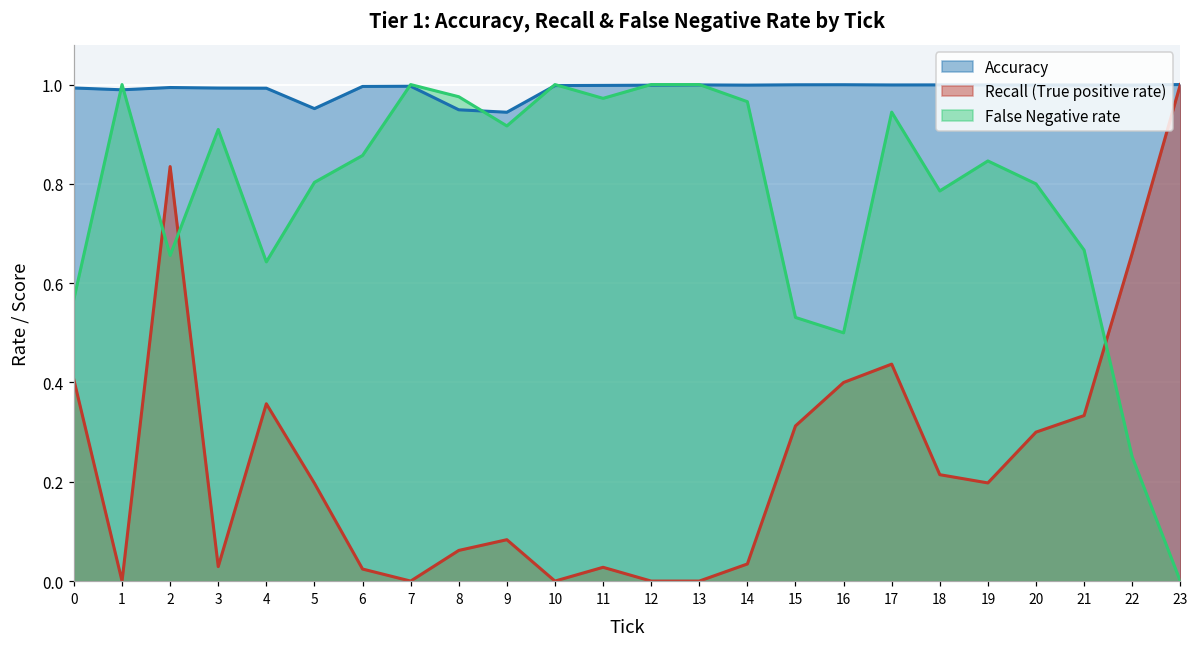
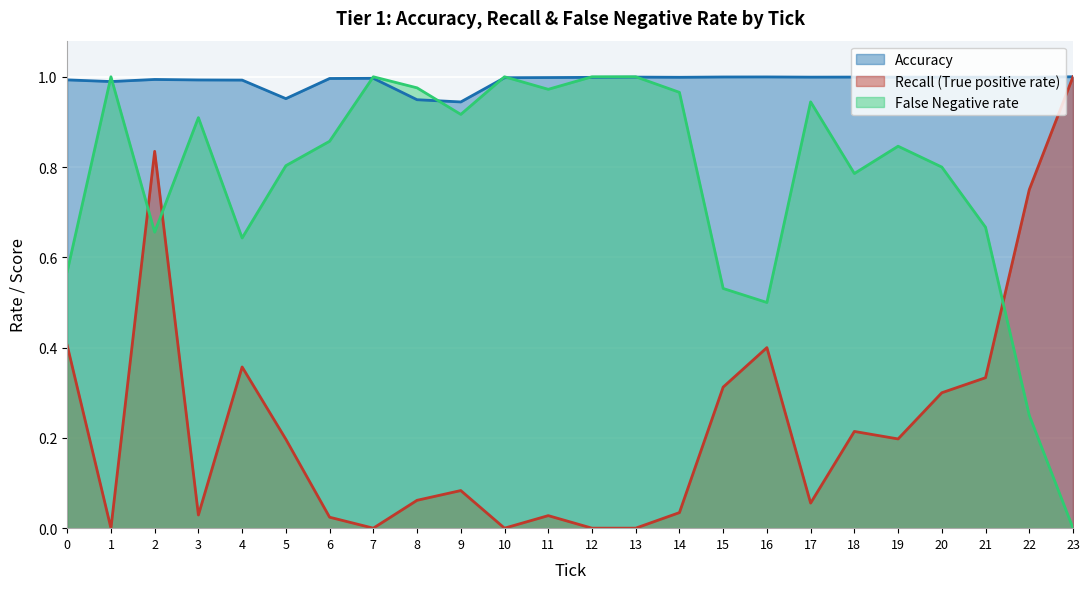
Recall (True positive rate), 17: 0.44 -> 0.06
Recall (True positive rate), 22: 0.66 -> 0.75
